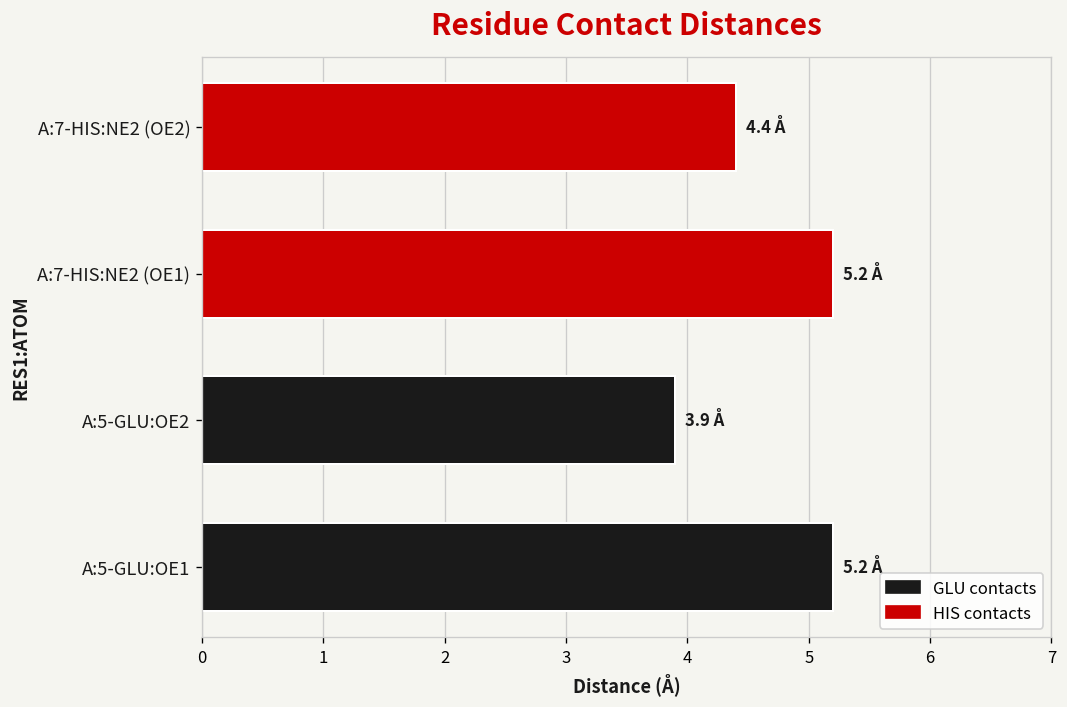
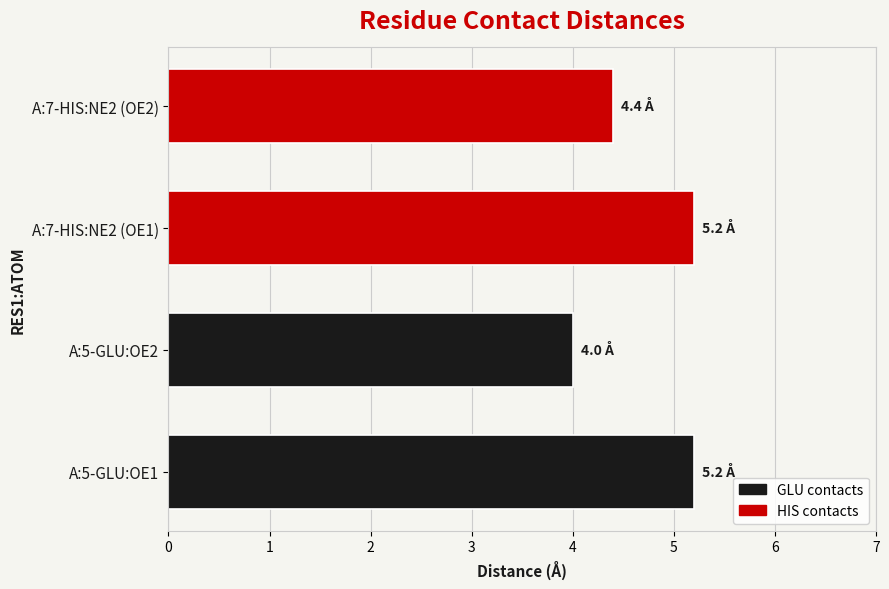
A:5-GLU:OE2: 3.9 -> 4.0
